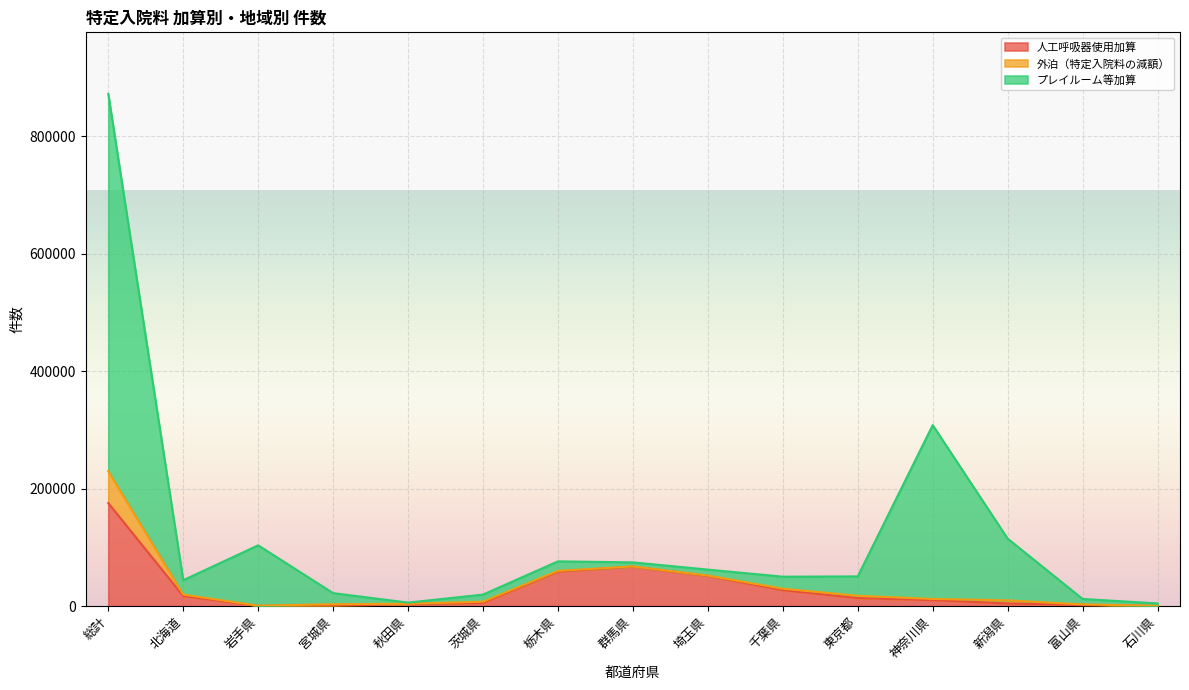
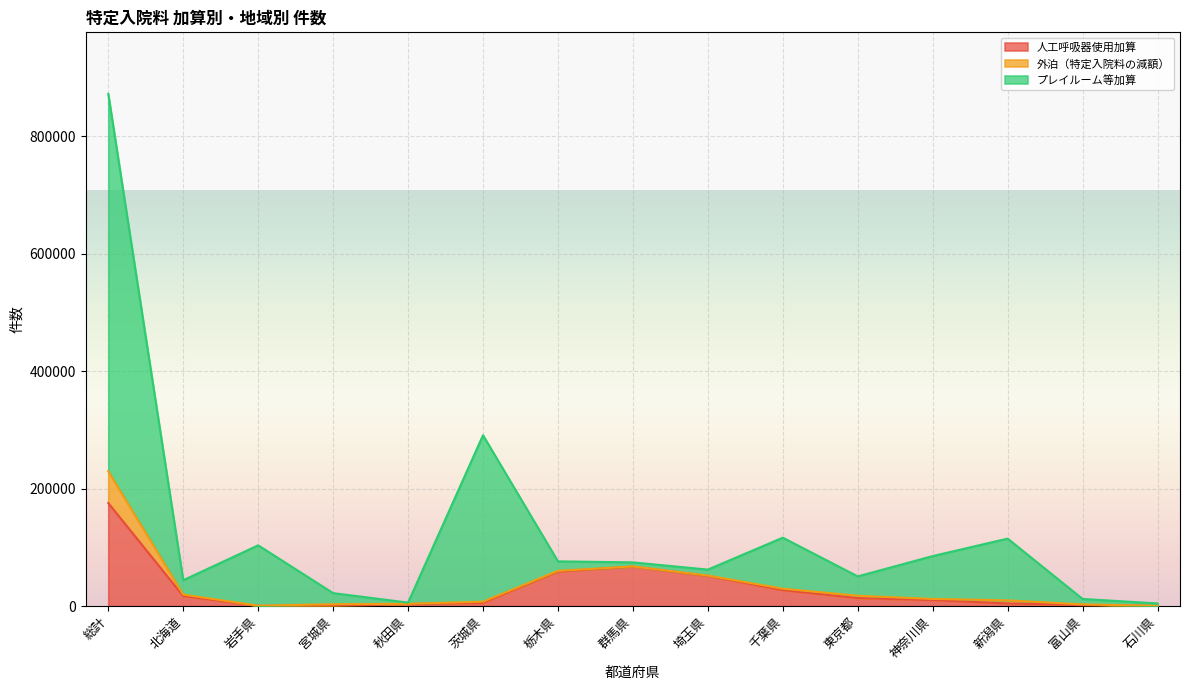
プレイルーム等加算, 茨城県: 10000 -> 280000
プレイルーム等加算, 千葉県: 20000 -> 90000
プレイルーム等加算, 神奈川県: 300000 -> 70000
